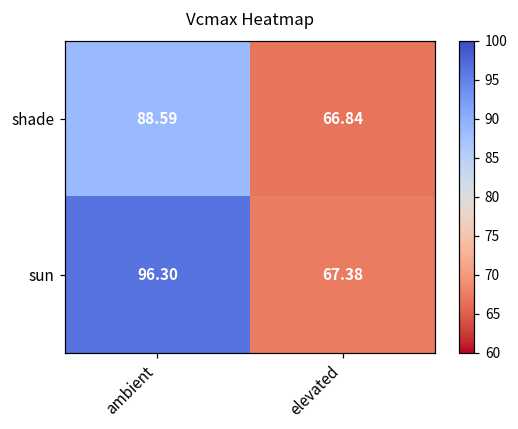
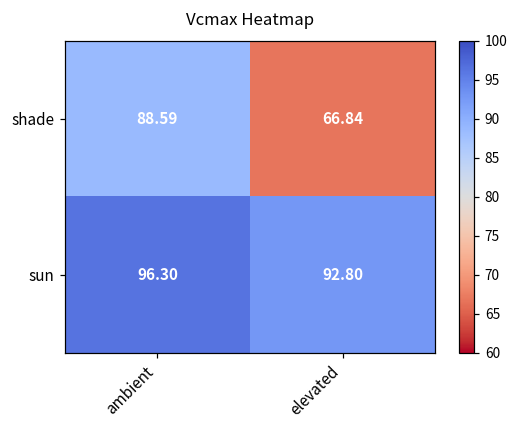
sun, elevated: 67.38 -> 92.80
